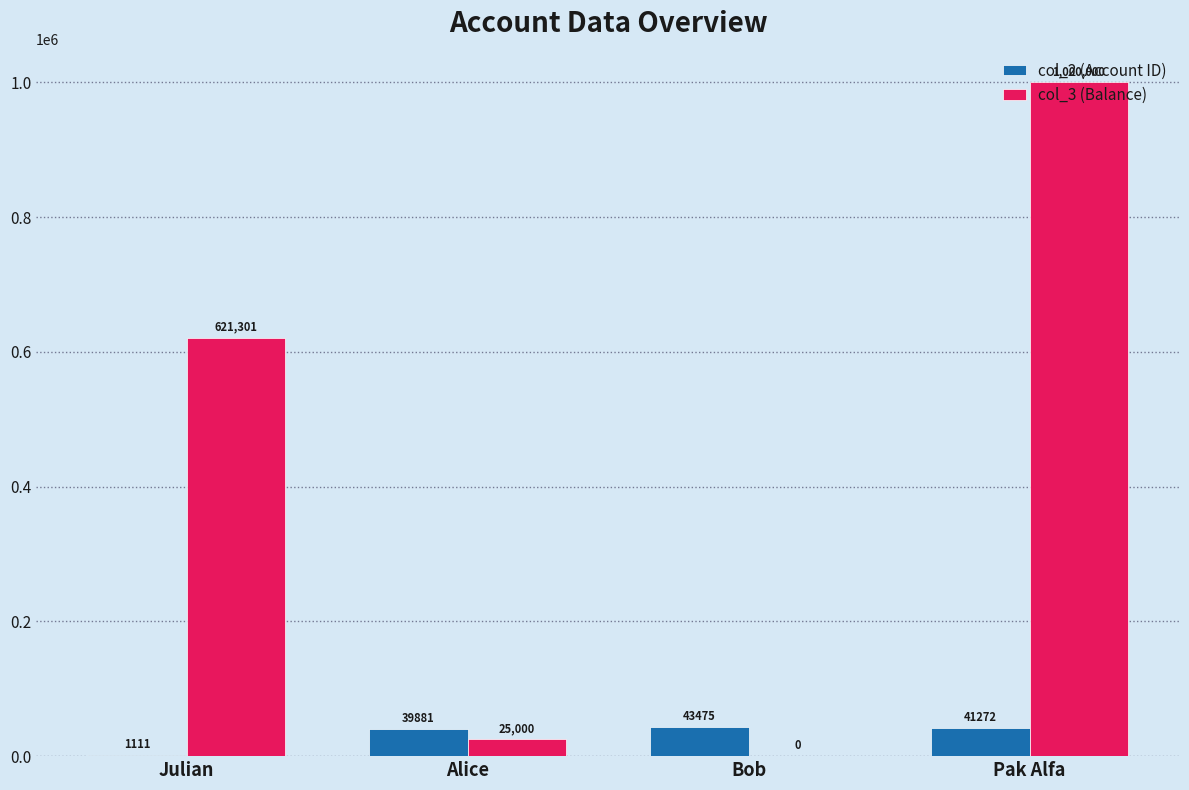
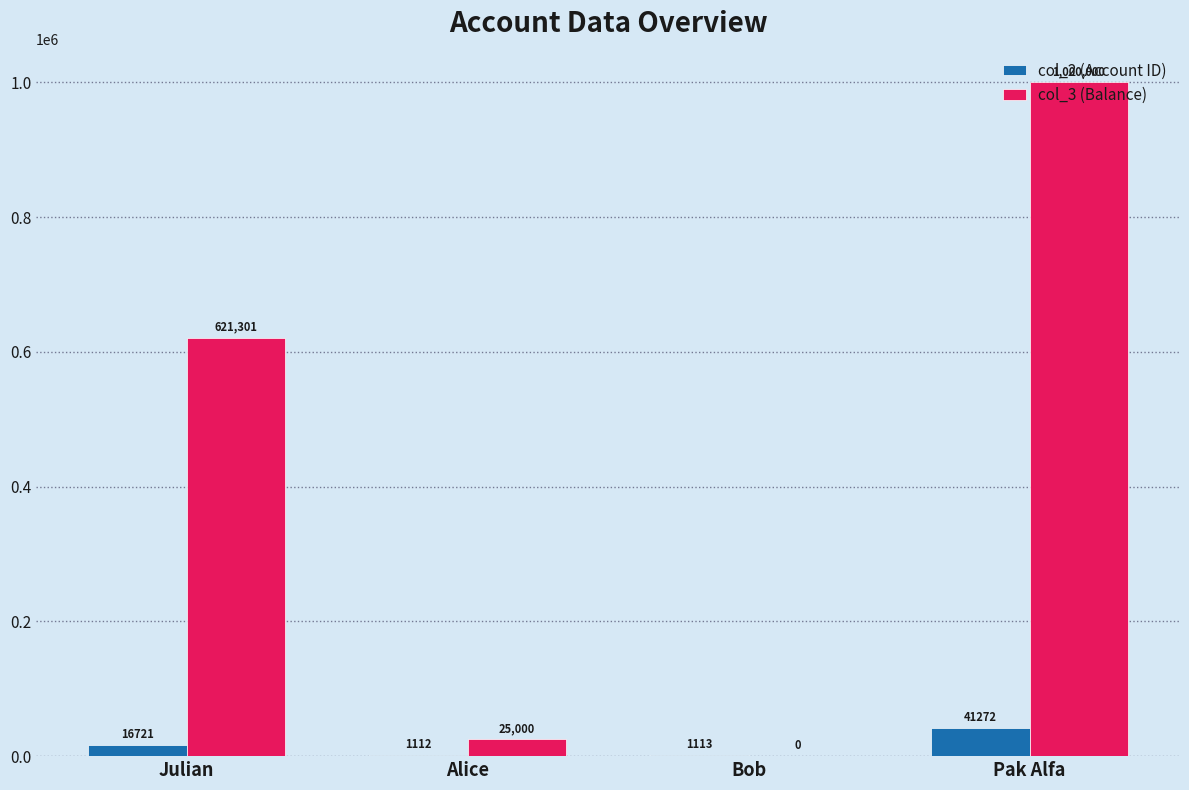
col_2 (Account ID), Julian: 1111 -> 16721
col_2 (Account ID), Alice: 39881 -> 1112
col_2 (Account ID), Bob: 43475 -> 1113
